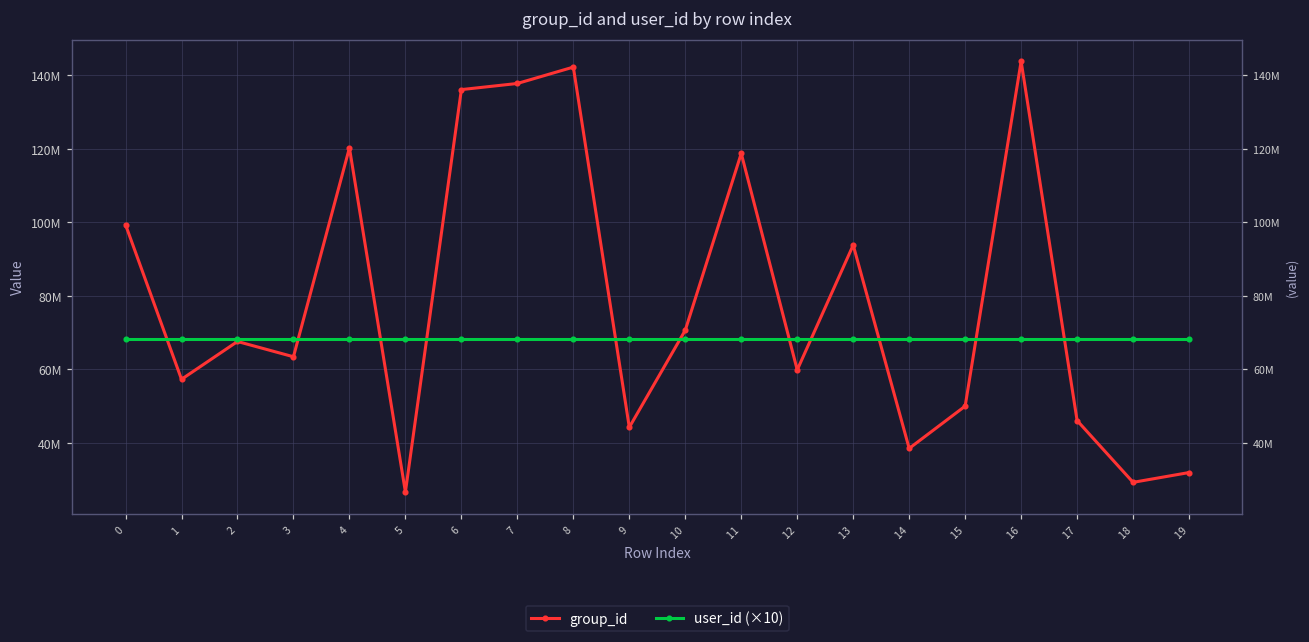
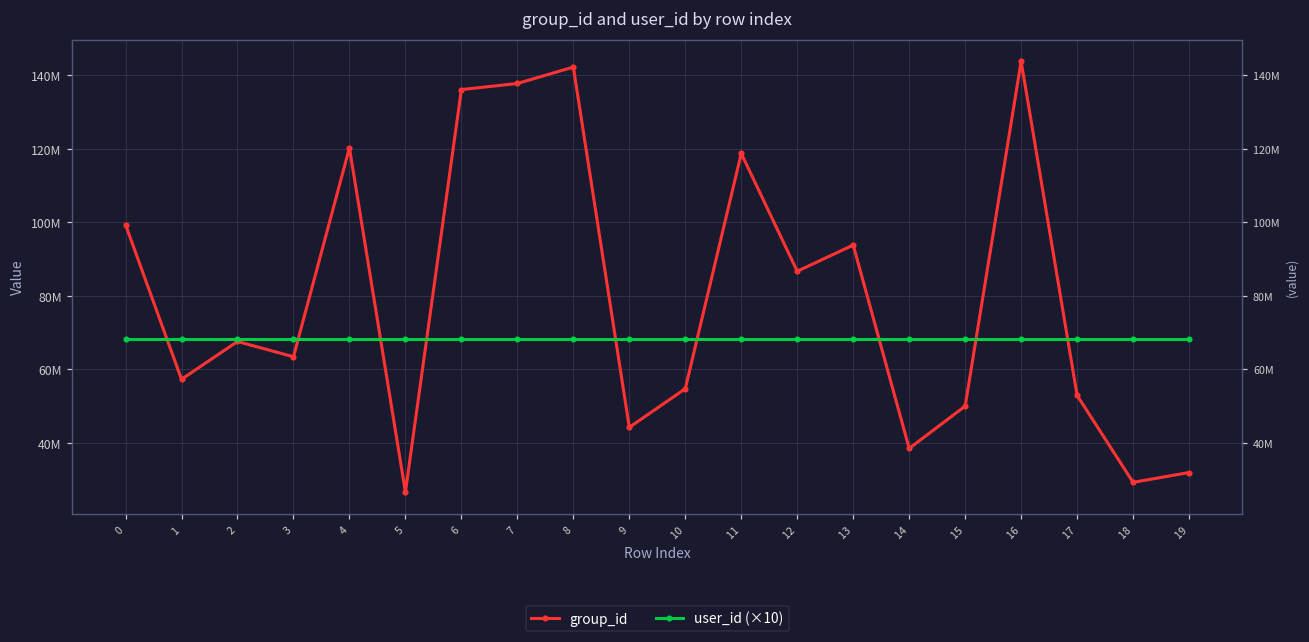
group_id, 10: 71000000 -> 55000000
group_id, 12: 60000000 -> 87000000
group_id, 17: 46000000 -> 53000000
